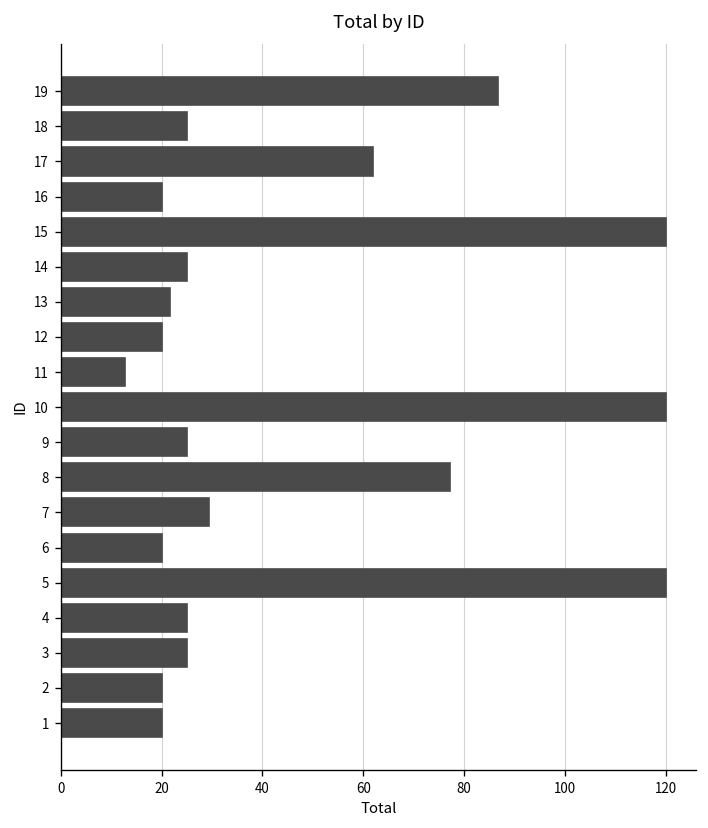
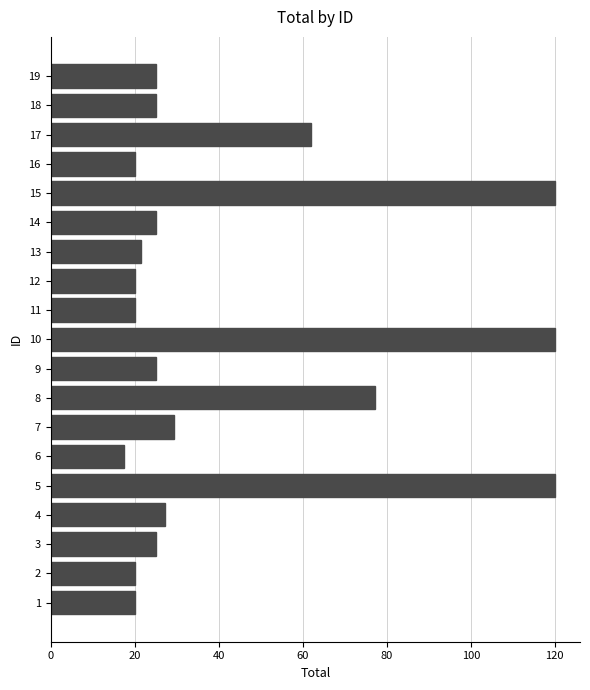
19: 87 -> 25
11: 13 -> 20
6: 20 -> 17
4: 25 -> 27
